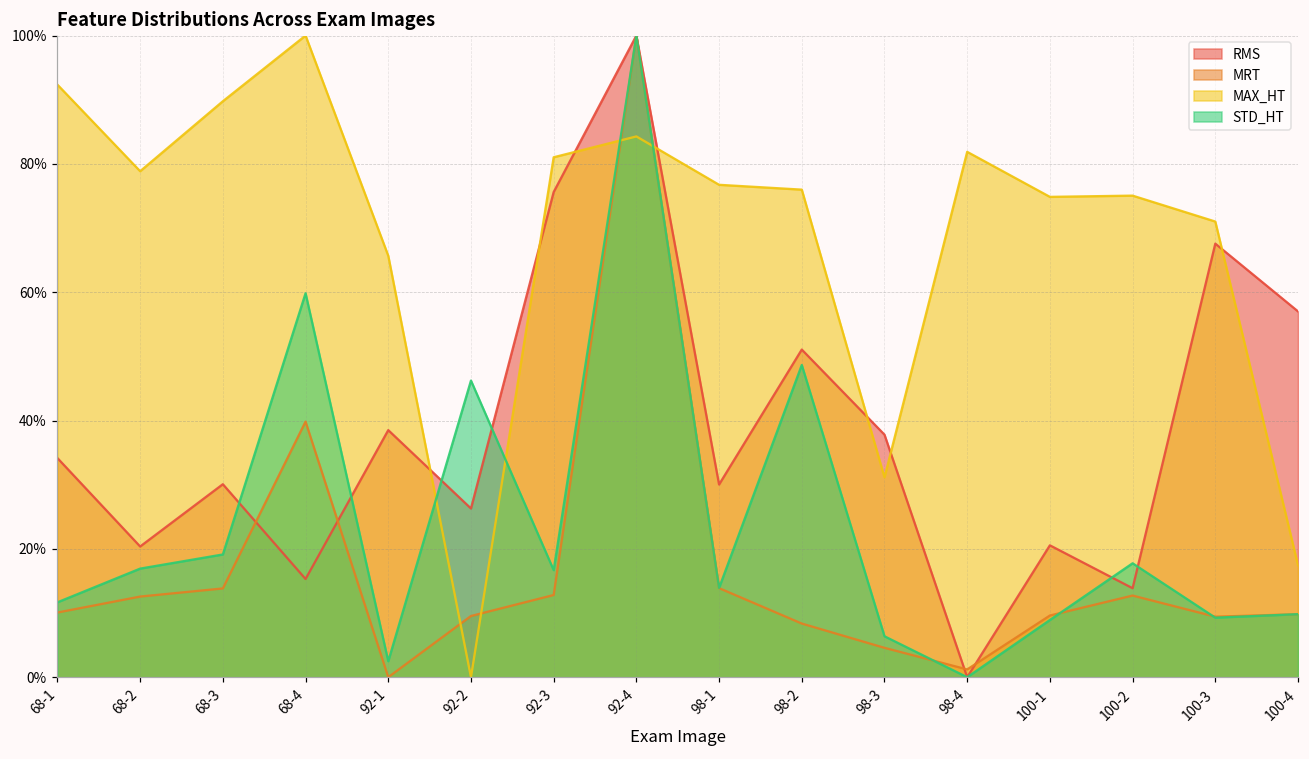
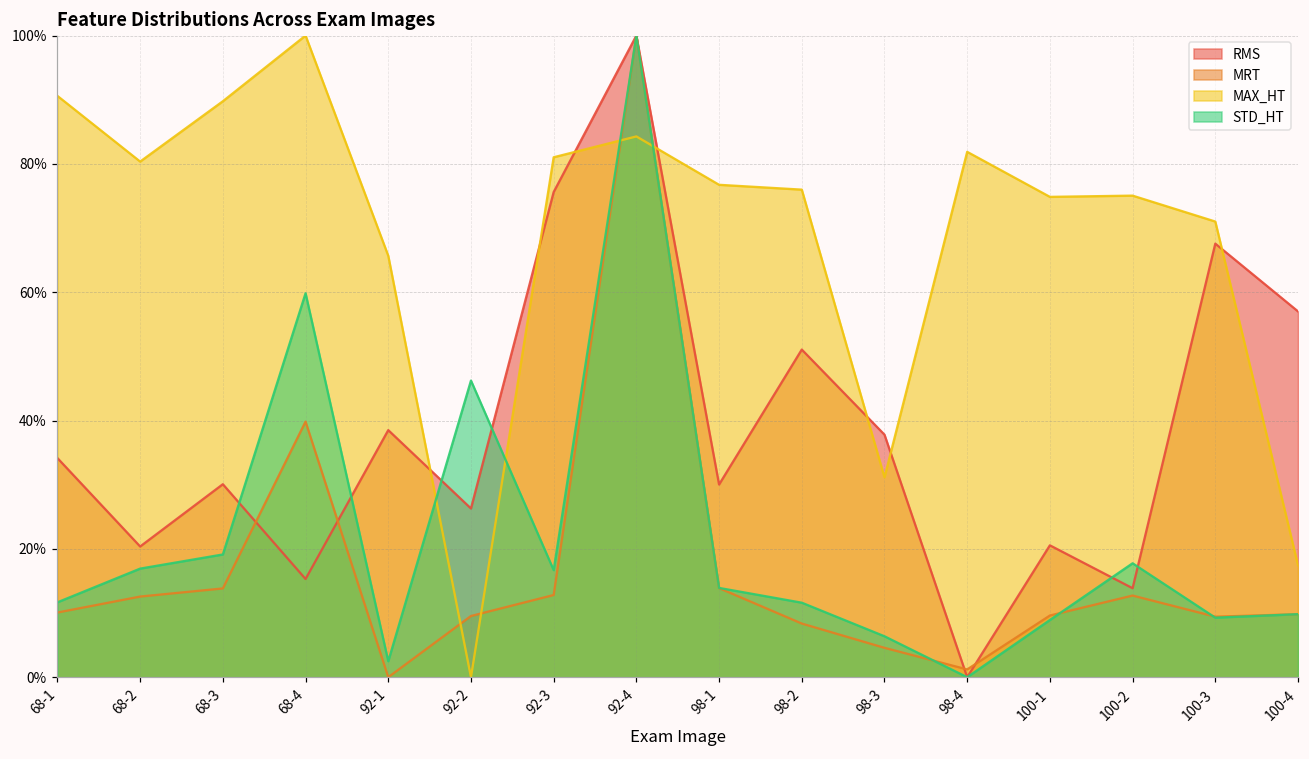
MAX_HT, 68-1: 92% -> 91%
MAX_HT, 68-2: 79% -> 80%
STD_HT, 98-2: 49% -> 12%
